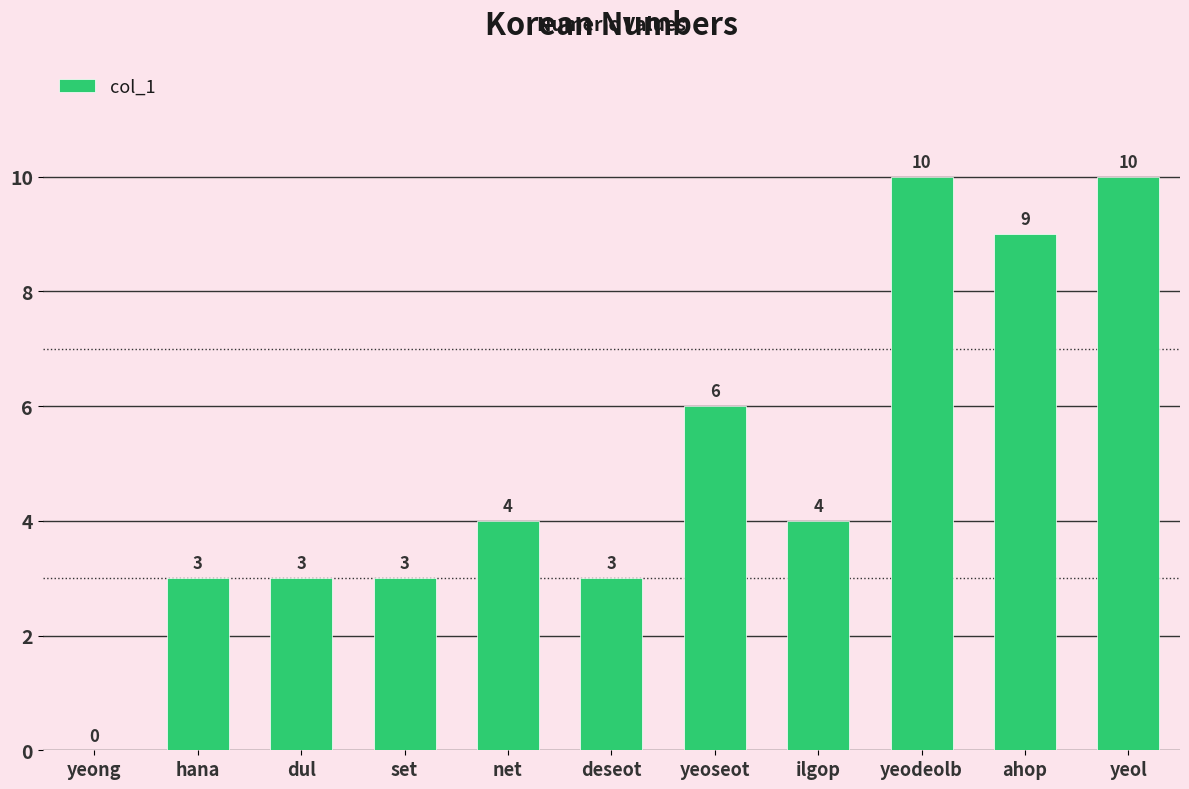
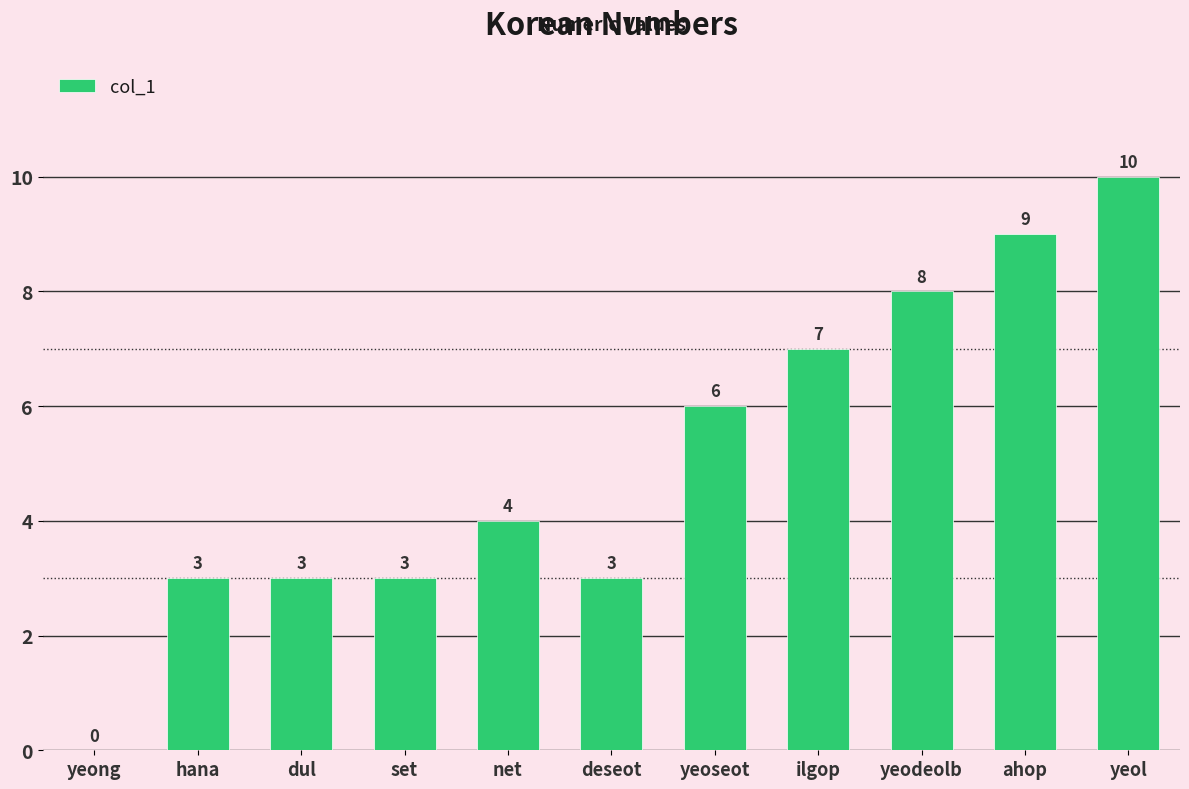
ilgop: 4 -> 7
yeodeolb: 10 -> 8
